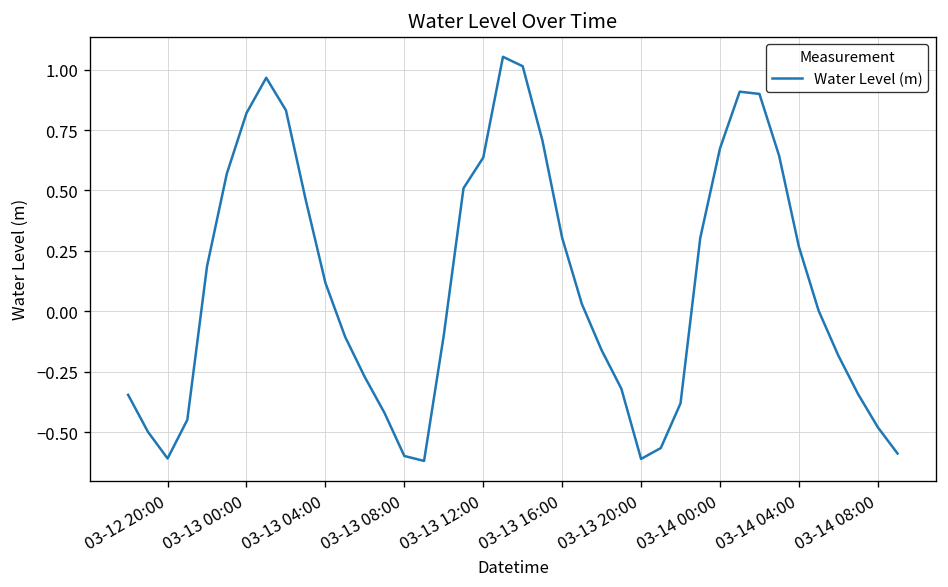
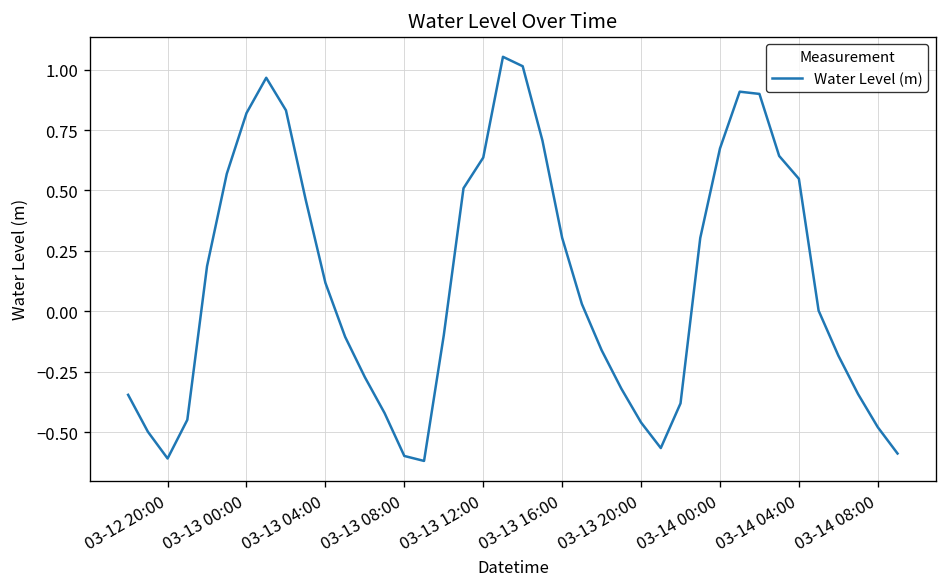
03-13 20:00: -0.61 -> -0.46
03-14 04:00: 0.27 -> 0.55
